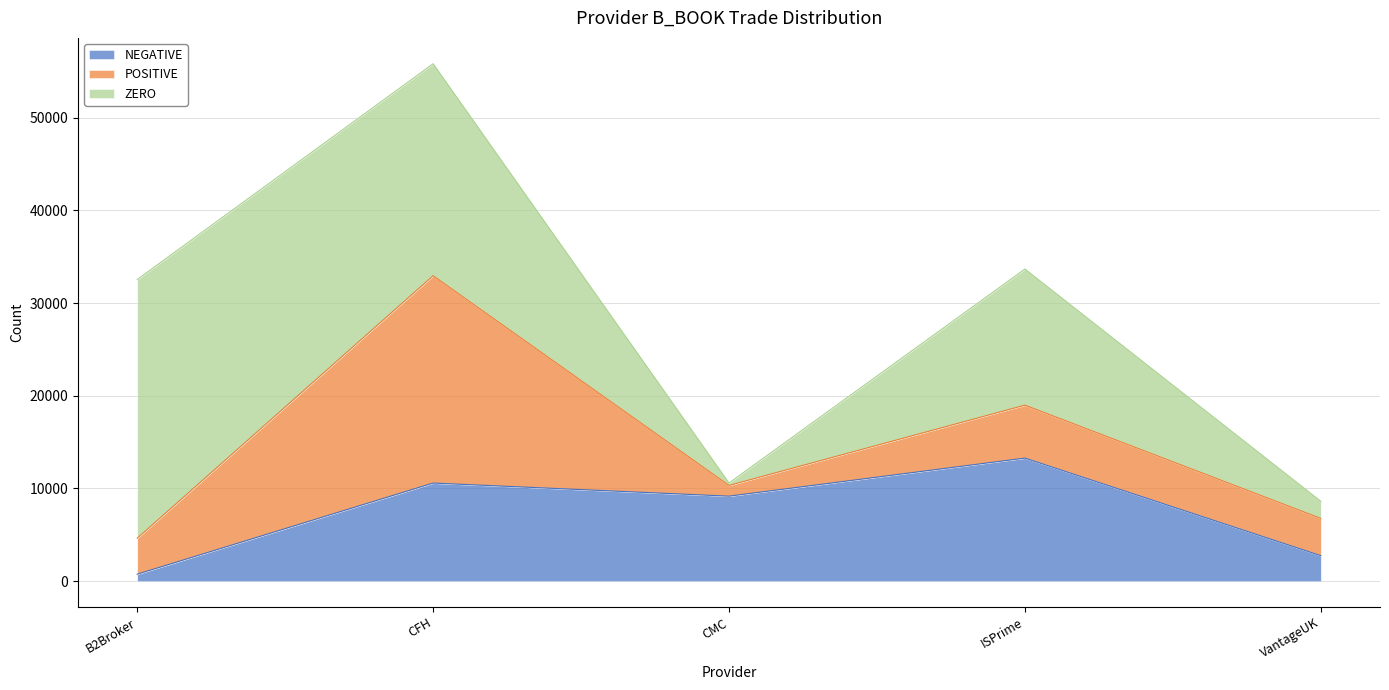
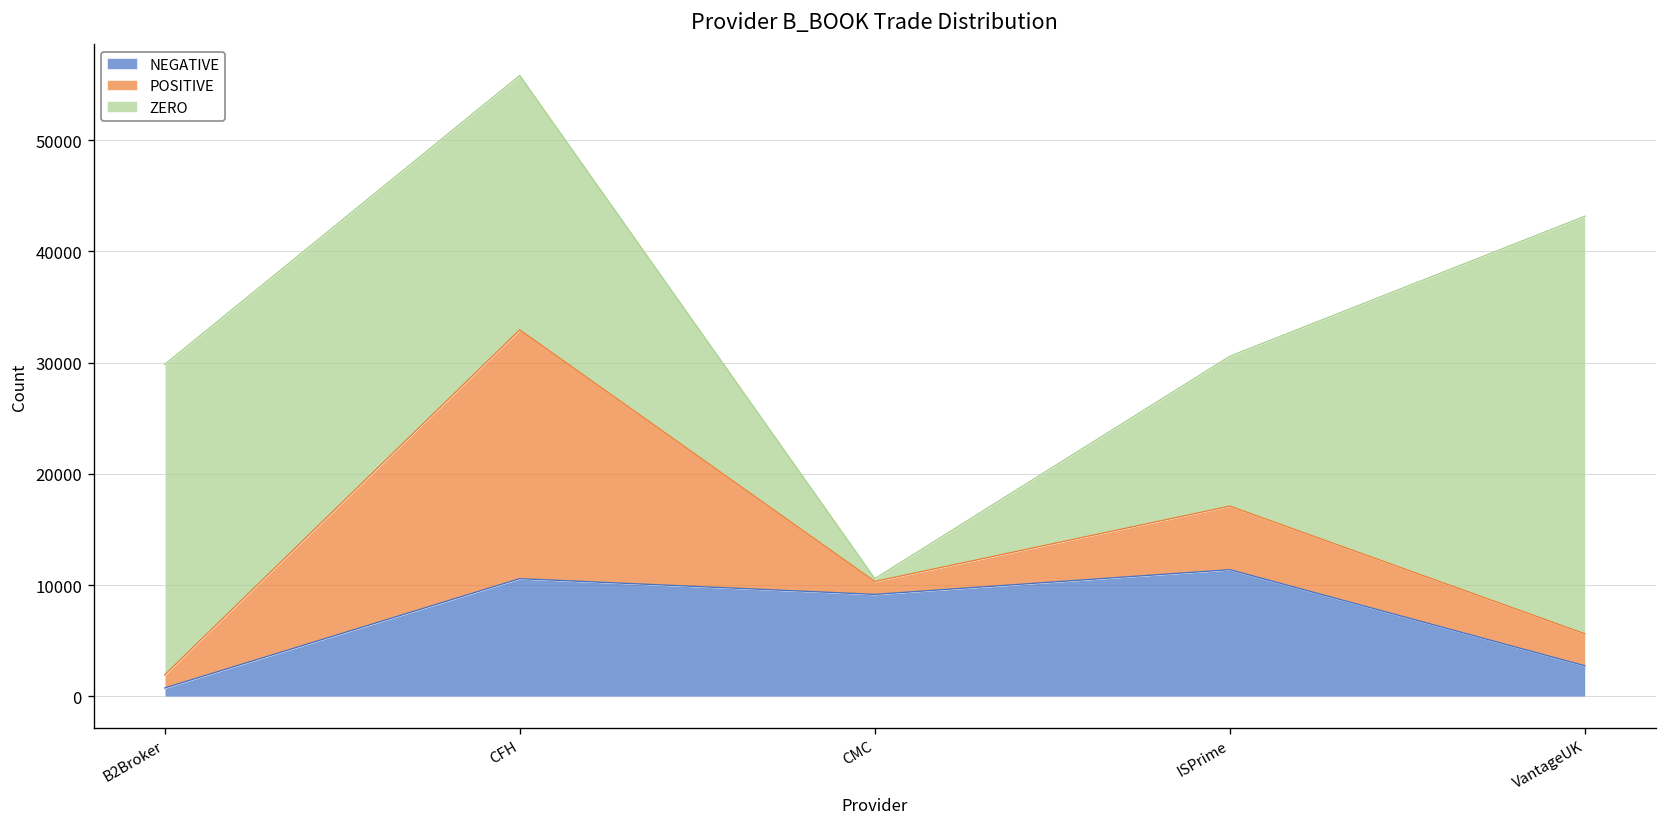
POSITIVE, B2Broker: 4000 -> 1000
NEGATIVE, ISPrime: 13000 -> 11000
ZERO, ISPrime: 15000 -> 13000
POSITIVE, VantageUK: 4000 -> 3000
ZERO, VantageUK: 2000 -> 38000
